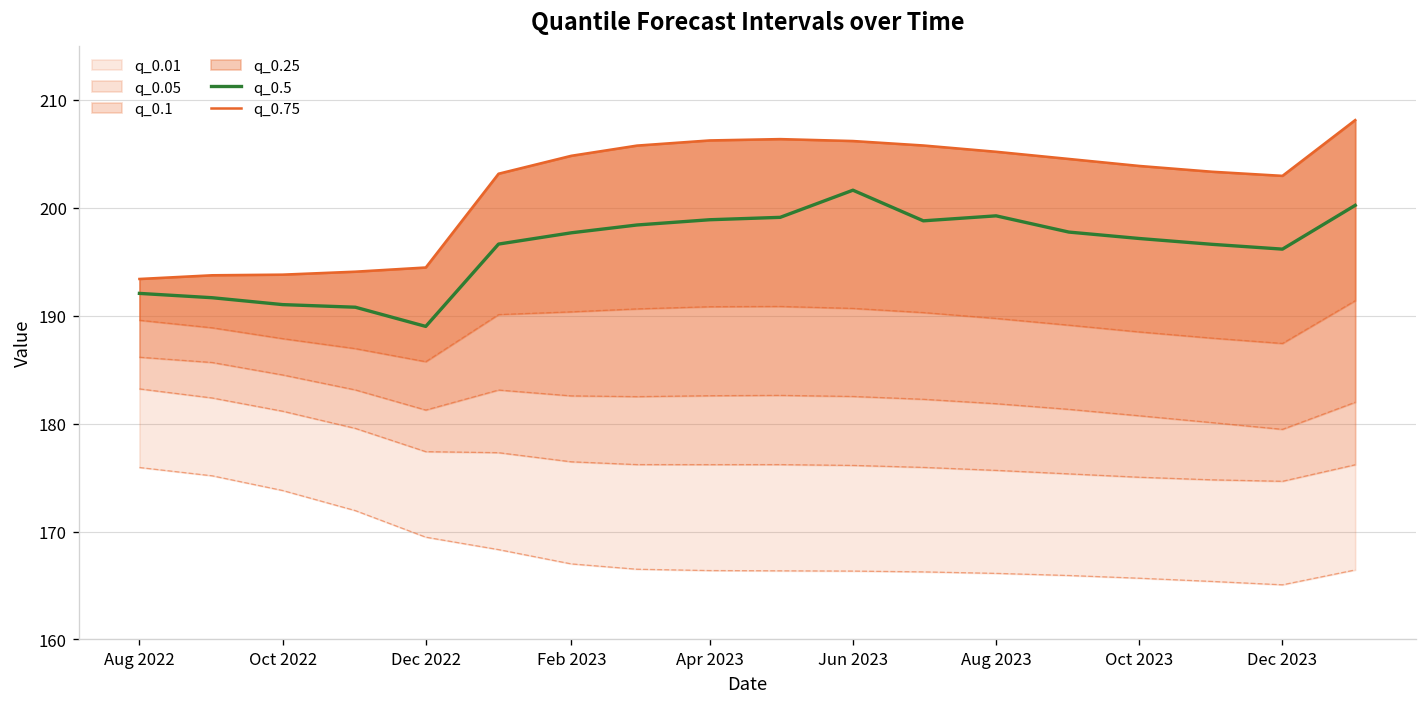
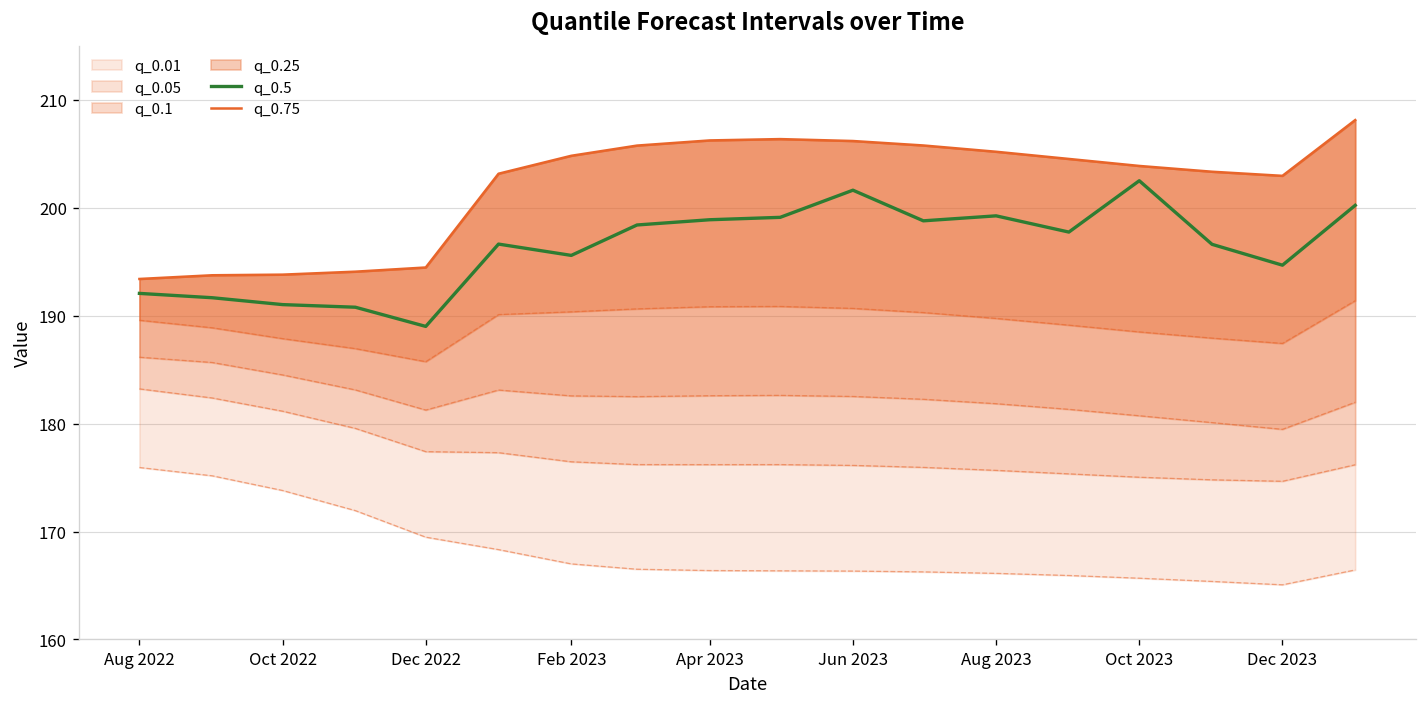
q_0.5, Feb 2023: 198 -> 196
q_0.5, Oct 2023: 197 -> 202
q_0.5, Dec 2023: 196 -> 195
